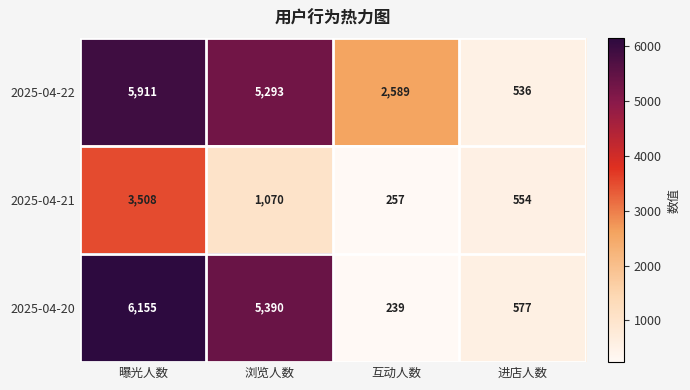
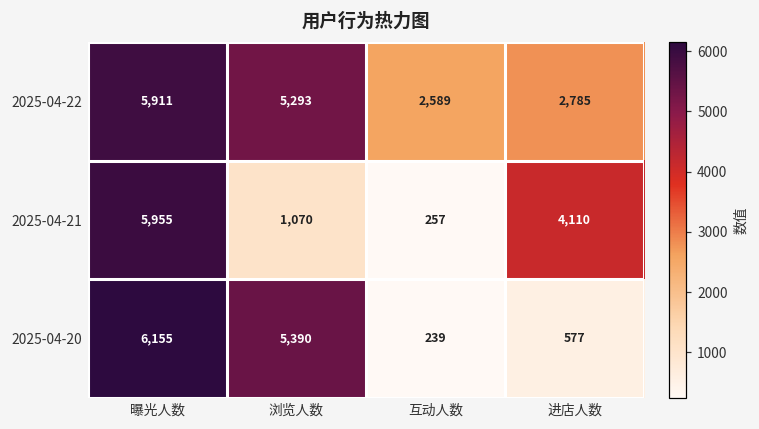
2025-04-22, 进店人数: 536 -> 2,785
2025-04-21, 曝光人数: 3,508 -> 5,955
2025-04-21, 进店人数: 554 -> 4,110
